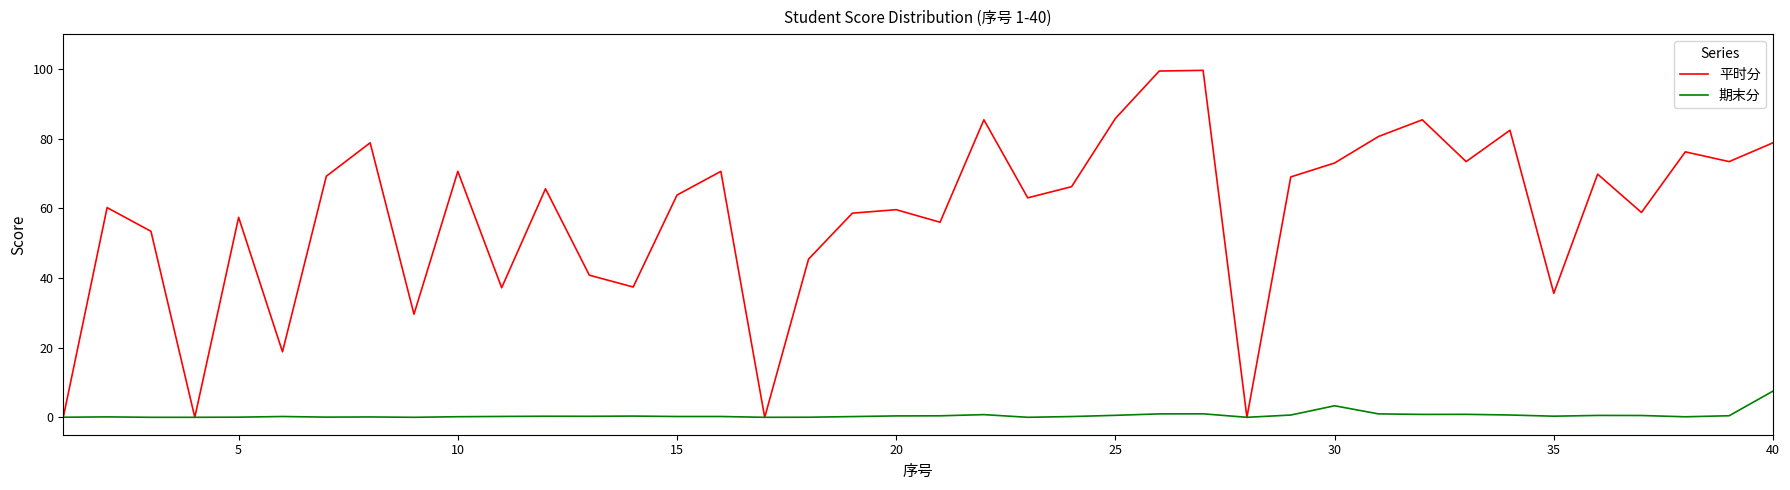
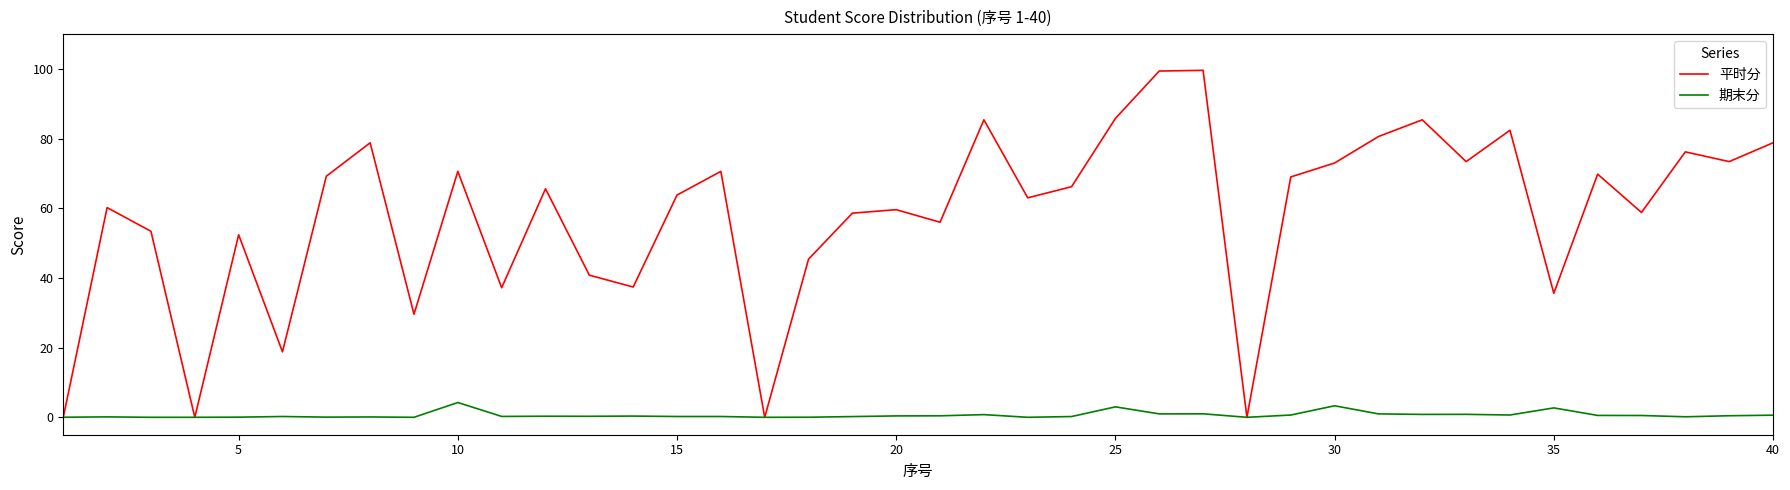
平时分, 5: 57 -> 52
期末分, 10: 0 -> 4
期末分, 25: 1 -> 3
期末分, 35: 0 -> 3
期末分, 40: 8 -> 1
